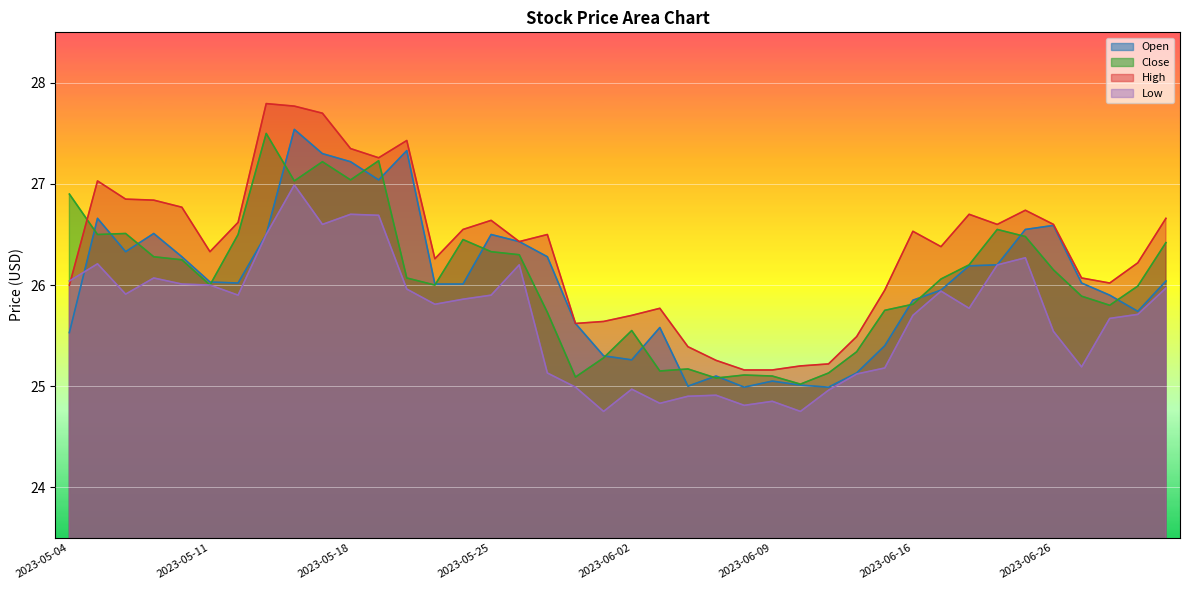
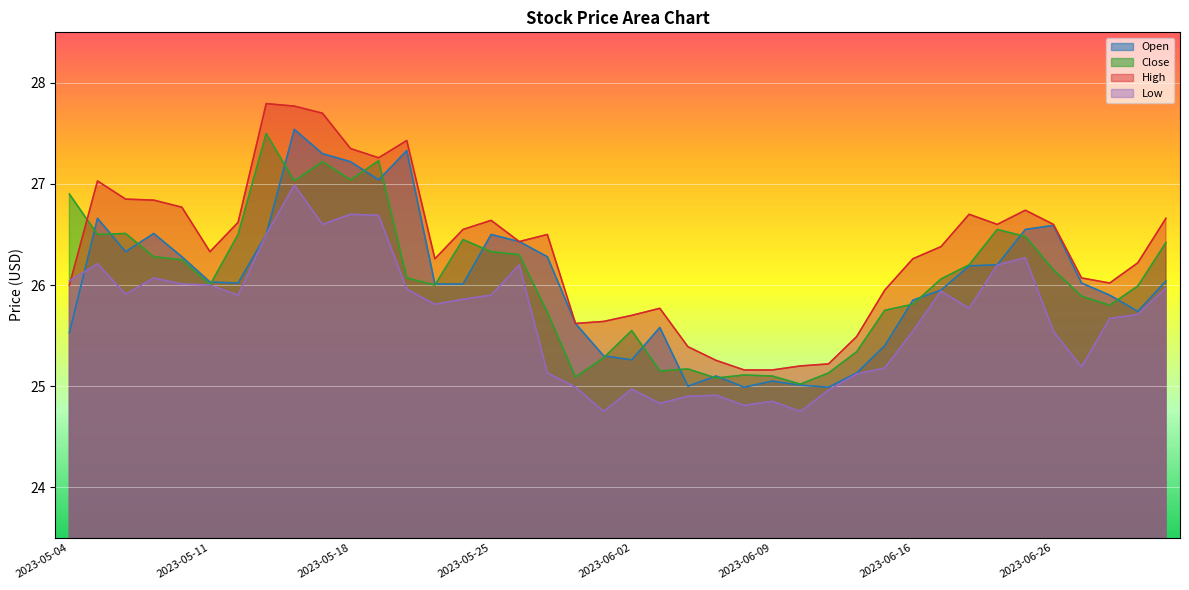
High, 2023-06-16: 26.53 -> 26.26
Low, 2023-06-16: 25.70 -> 25.54
